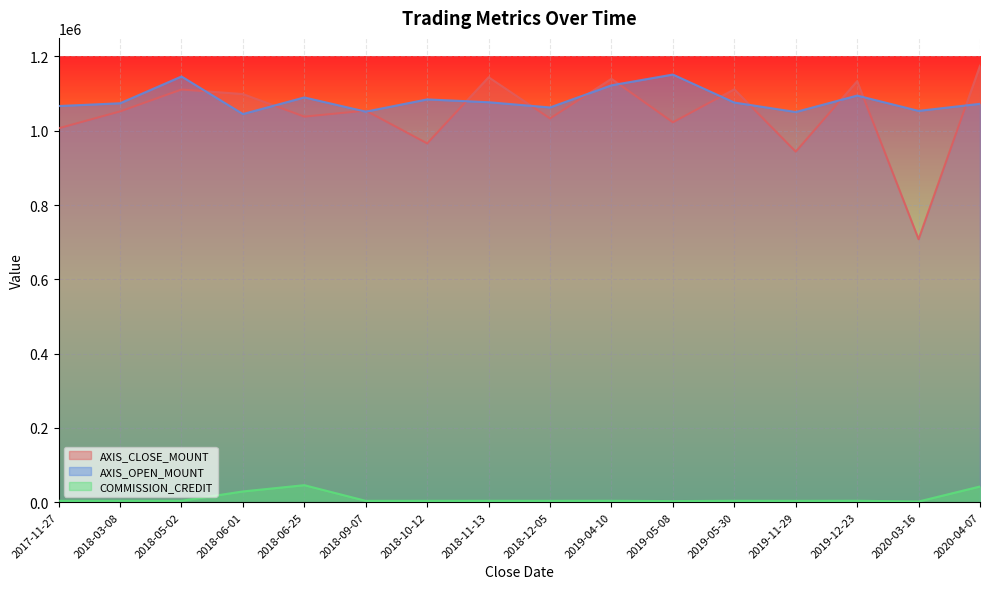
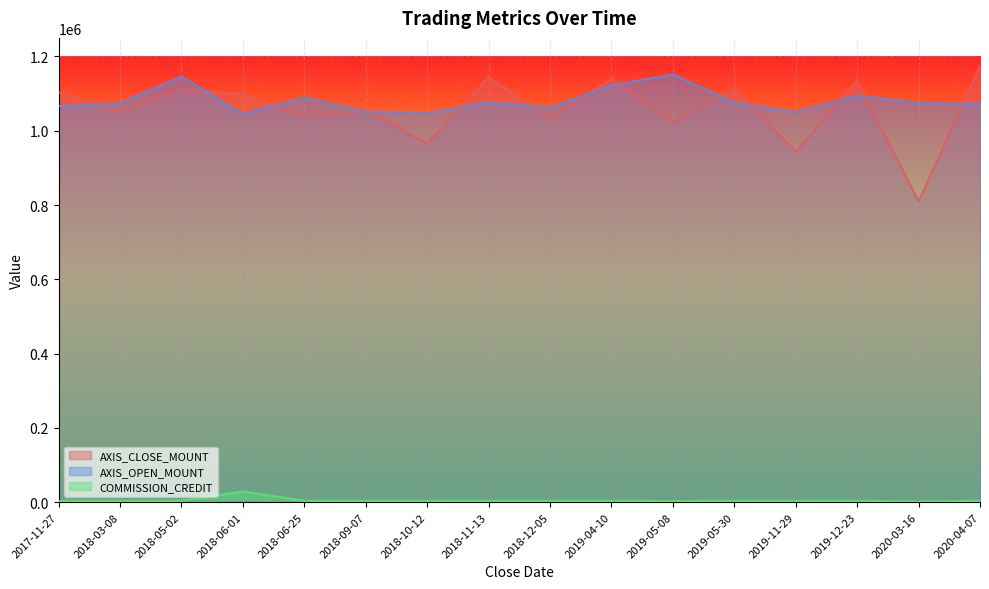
AXIS_CLOSE_MOUNT, 2017-11-27: 1010000 -> 1100000
COMMISSION_CREDIT, 2018-06-25: 50000 -> 0
AXIS_OPEN_MOUNT, 2018-10-12: 1080000 -> 1050000
AXIS_CLOSE_MOUNT, 2020-03-16: 710000 -> 810000
AXIS_OPEN_MOUNT, 2020-03-16: 1050000 -> 1080000
COMMISSION_CREDIT, 2020-04-07: 40000 -> 0
